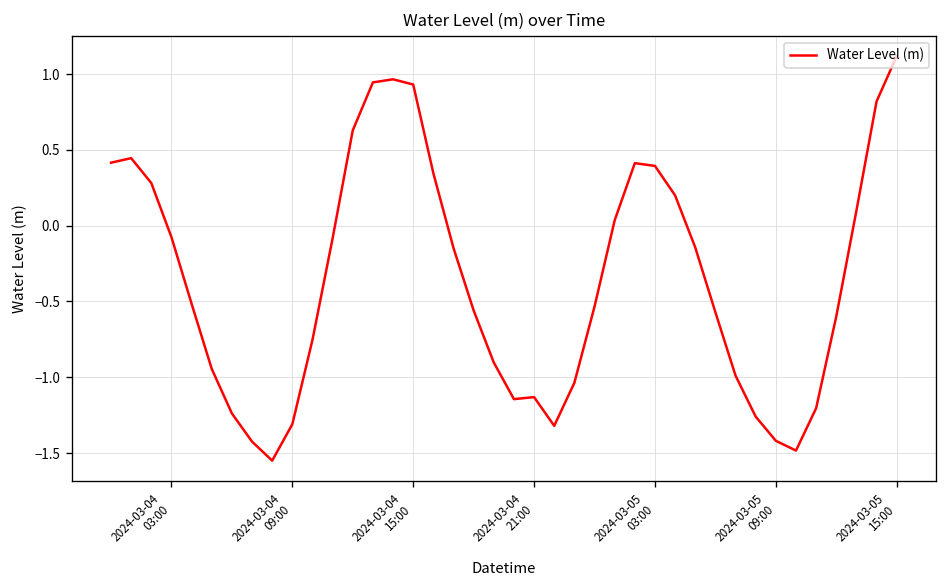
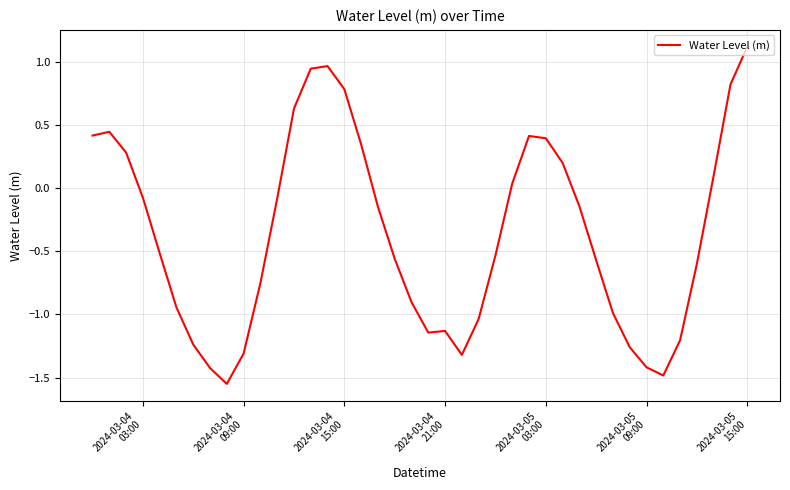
2024-03-04 15:00: 0.93 -> 0.78
